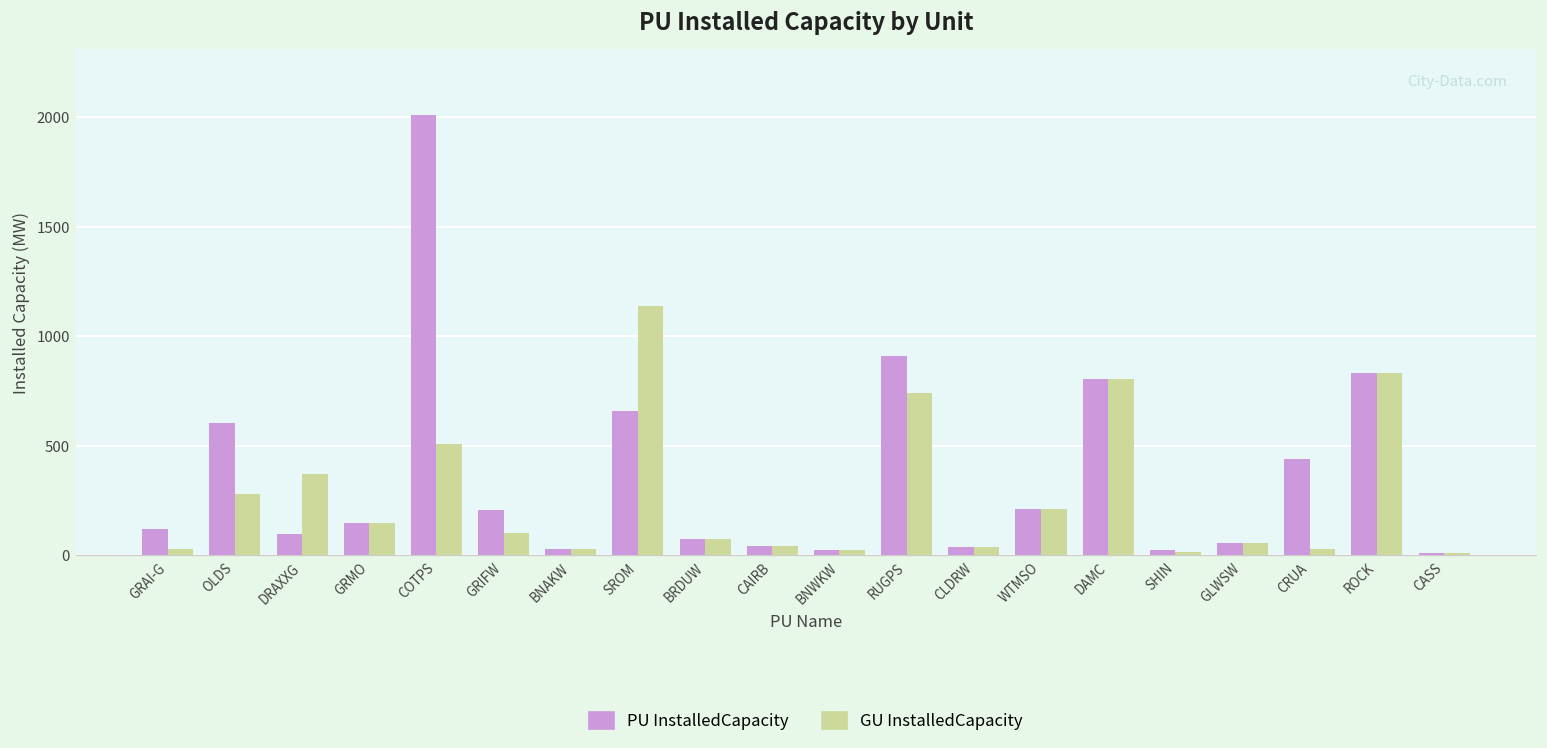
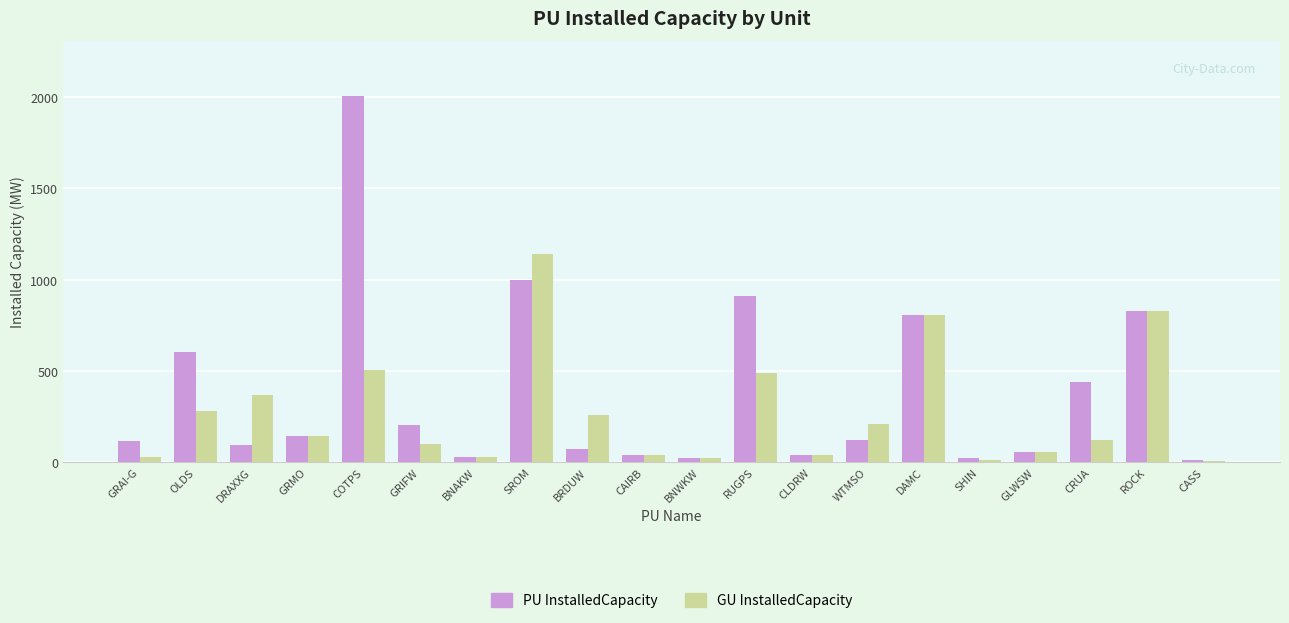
PU InstalledCapacity, SROM: 660 -> 1000
GU InstalledCapacity, BRDUW: 70 -> 260
GU InstalledCapacity, RUGPS: 740 -> 490
PU InstalledCapacity, WTMSO: 210 -> 120
GU InstalledCapacity, CRUA: 30 -> 120
